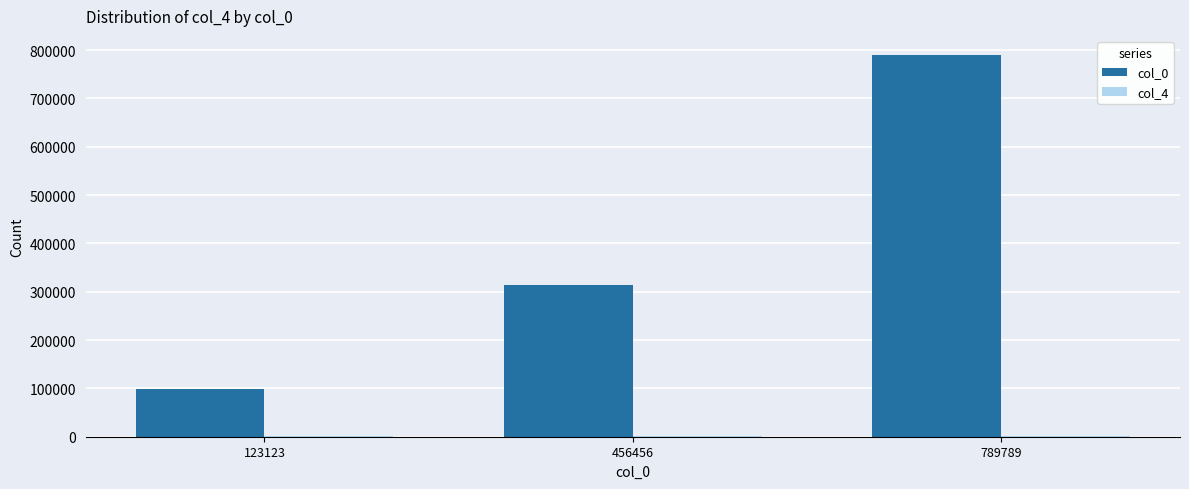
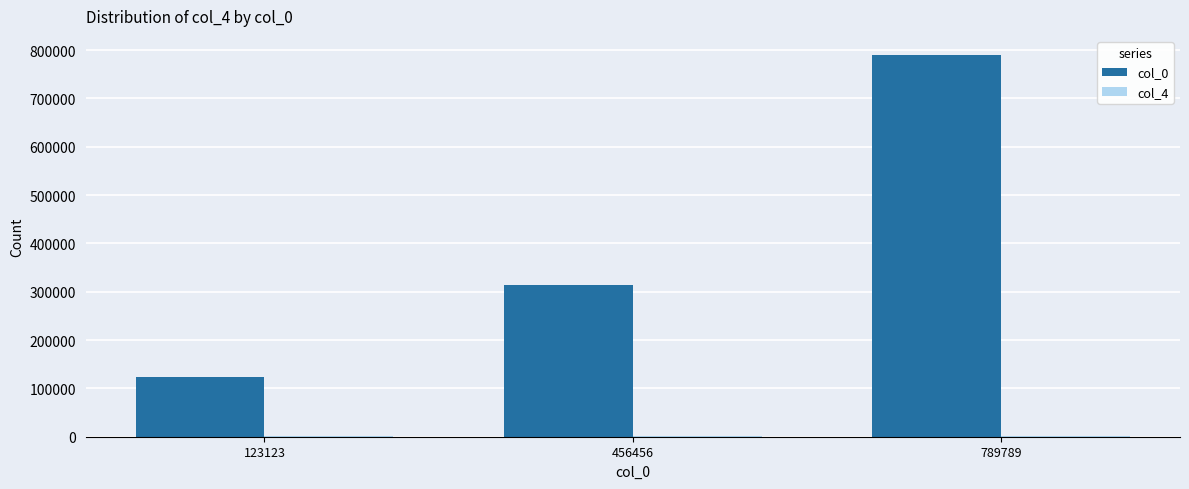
col_0, 123123: 100000 -> 120000
